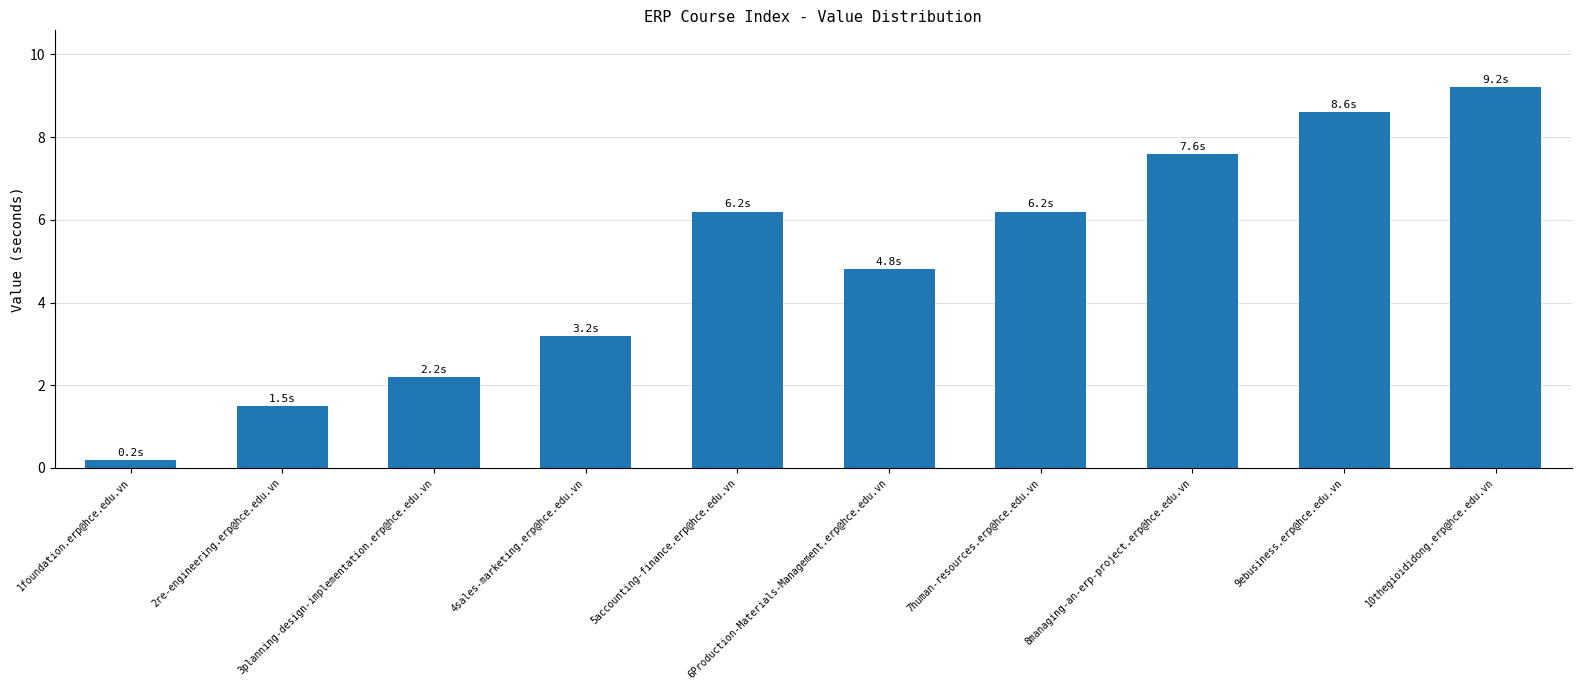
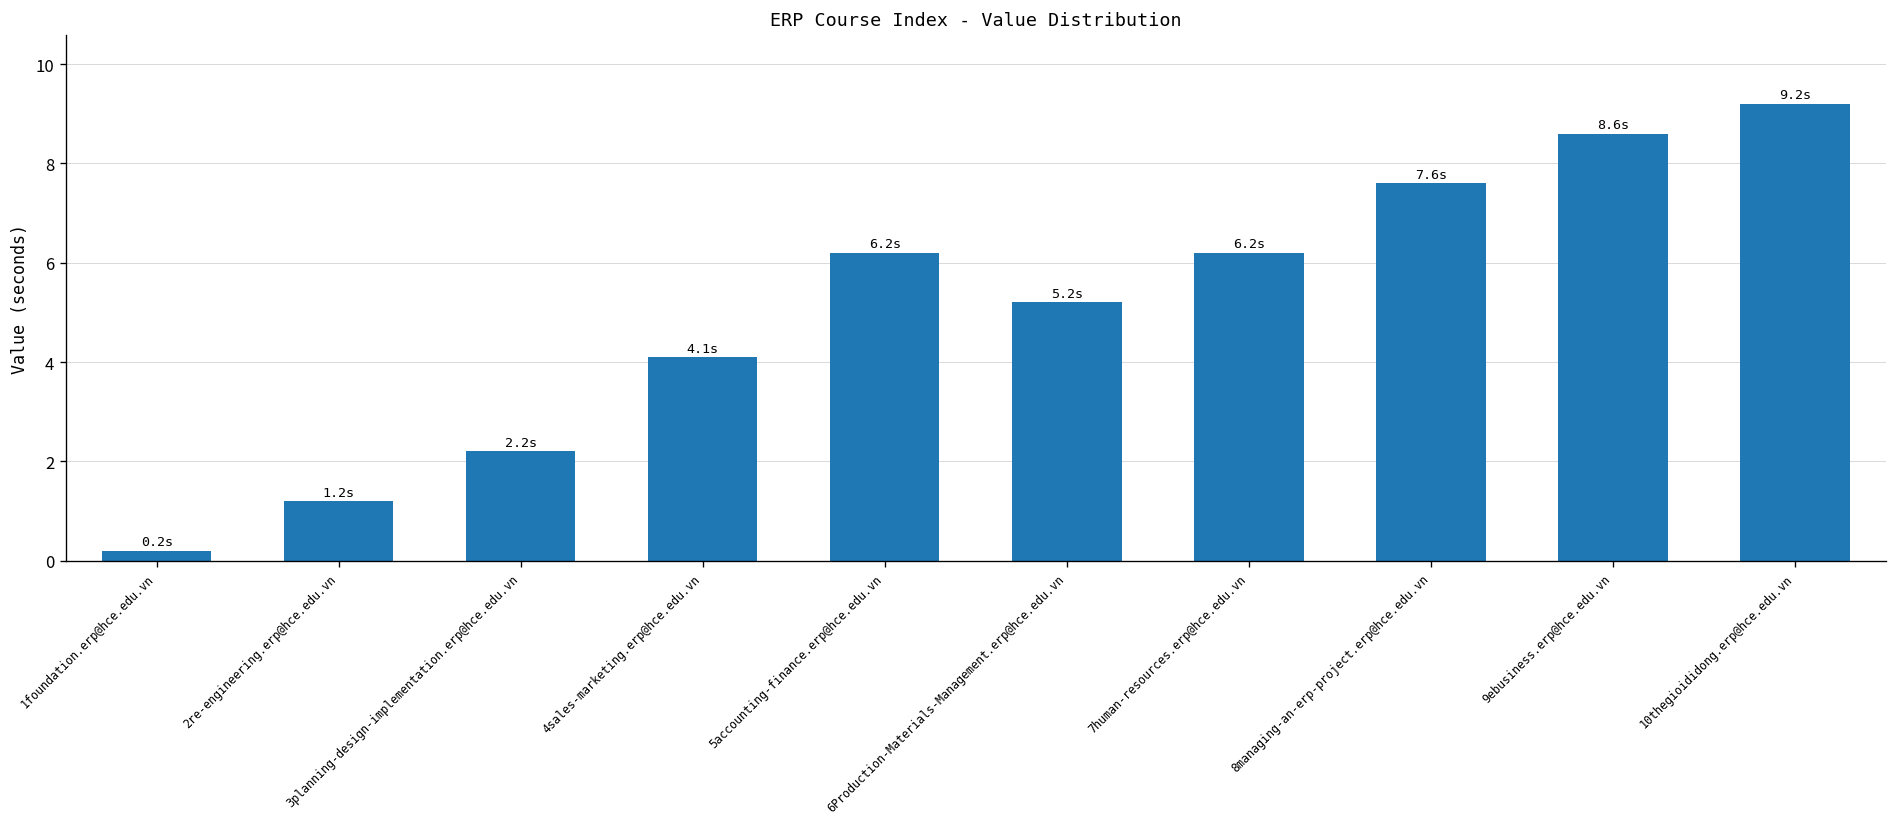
2re-engineering.erp@hce.edu.vn: 1.5s -> 1.2s
4sales-marketing.erp@hce.edu.vn: 3.2s -> 4.1s
6Production-Materials-Management.erp@hce.edu.vn: 4.8s -> 5.2s
